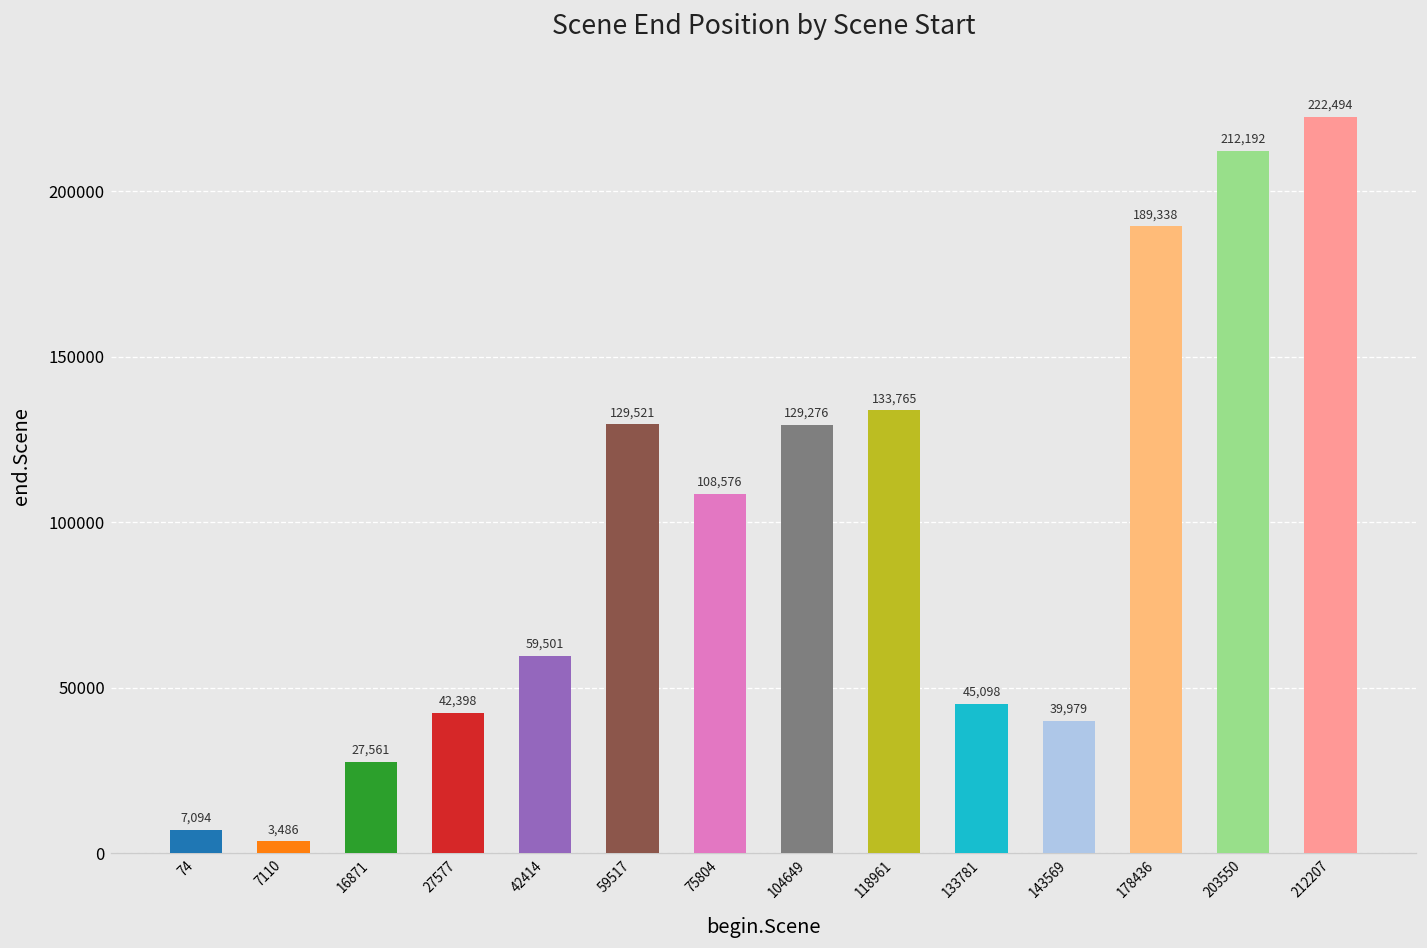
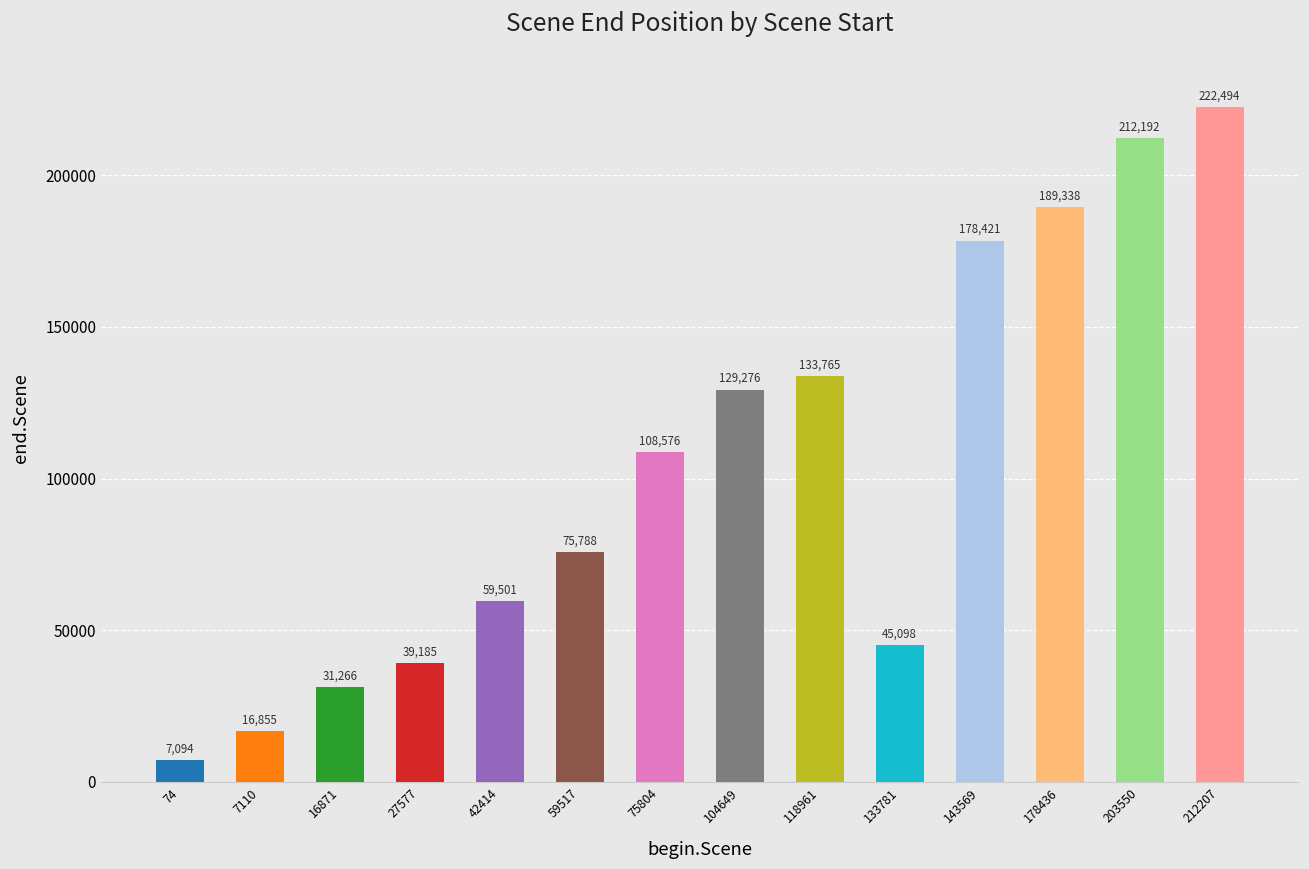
7110: 3,486 -> 16,855
16871: 27,561 -> 31,266
27577: 42,398 -> 39,185
59517: 129,521 -> 75,788
143569: 39,979 -> 178,421
